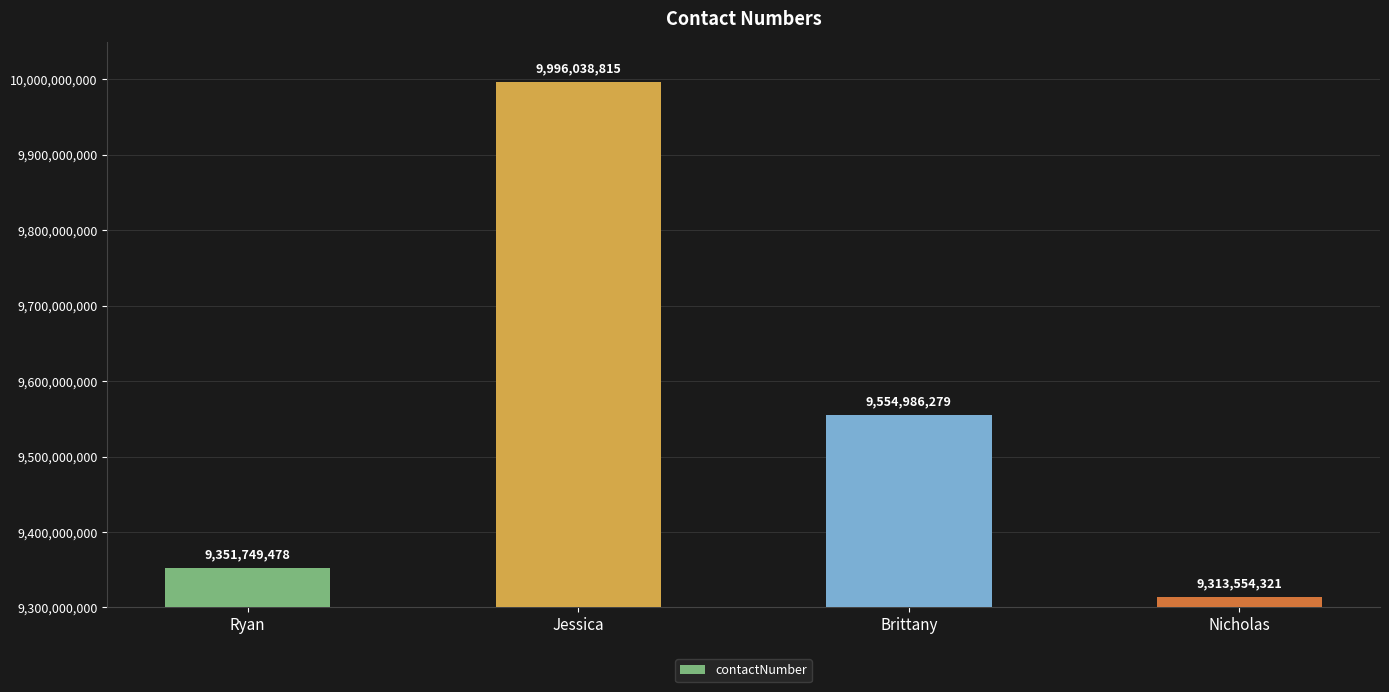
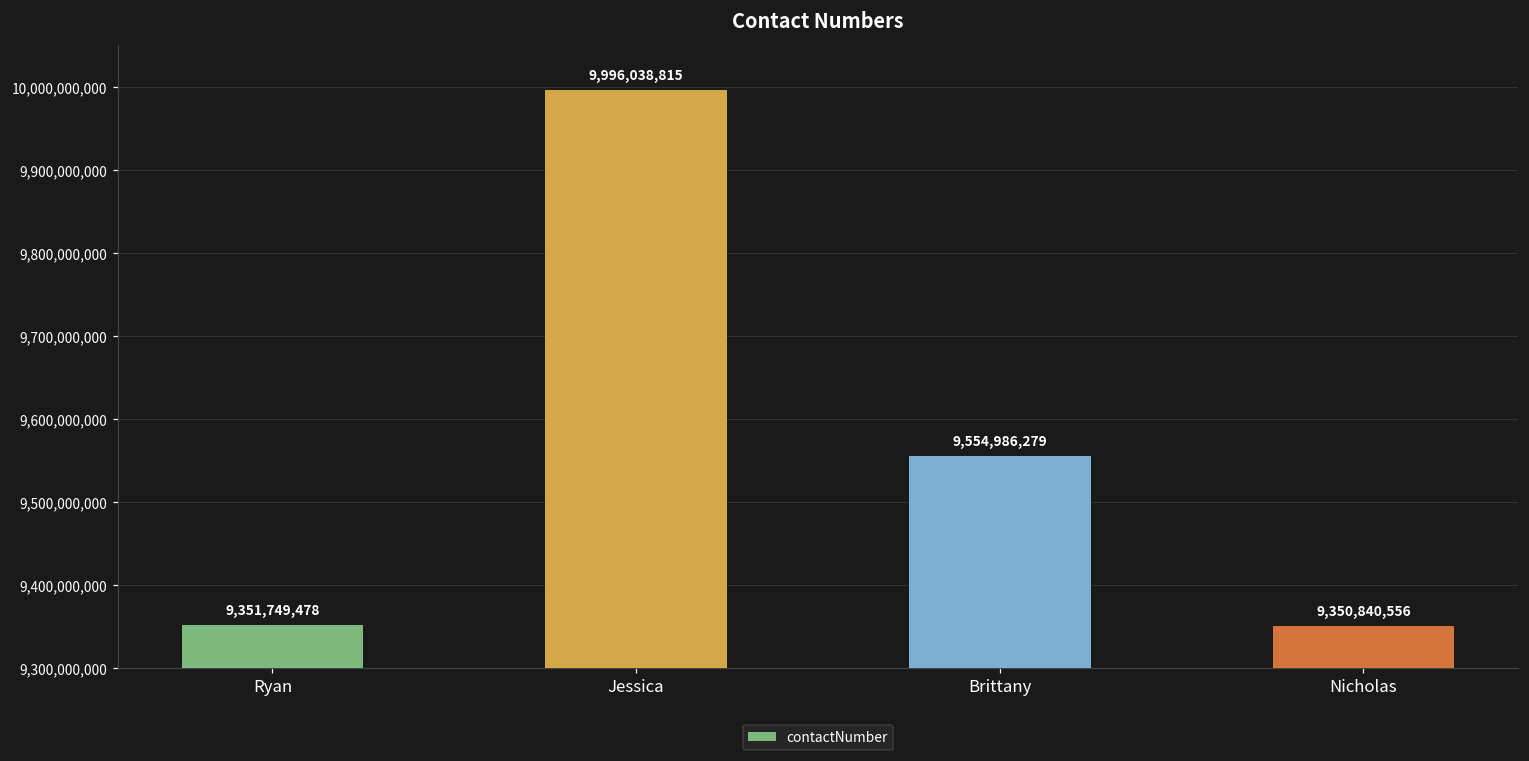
Nicholas: 9,313,554,321 -> 9,350,840,556
